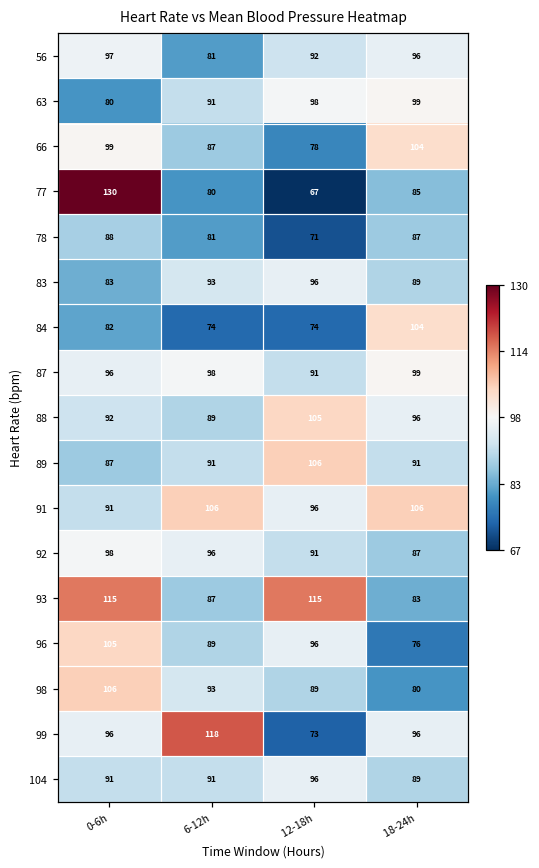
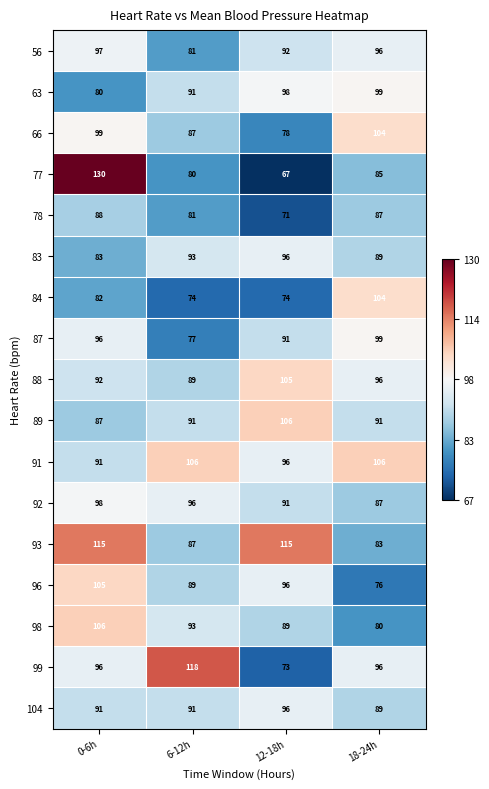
87, 6-12h: 98 -> 77
